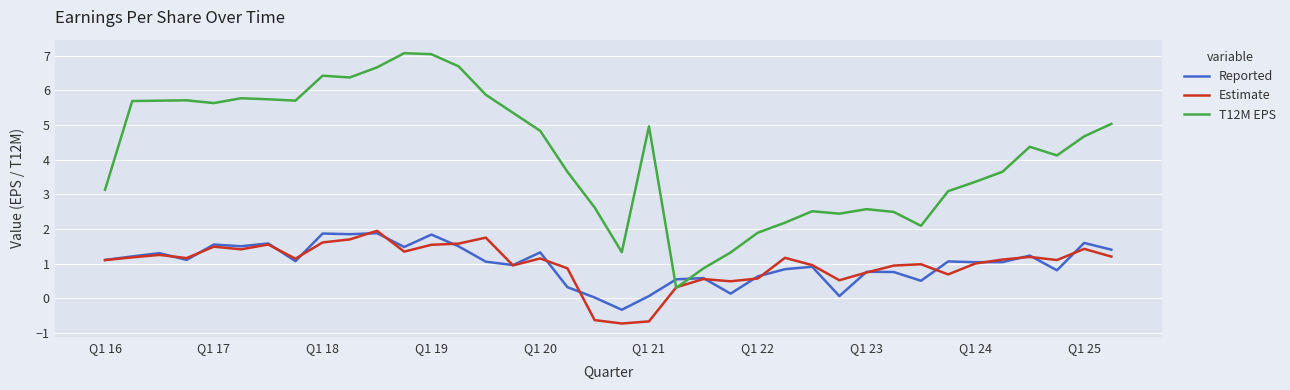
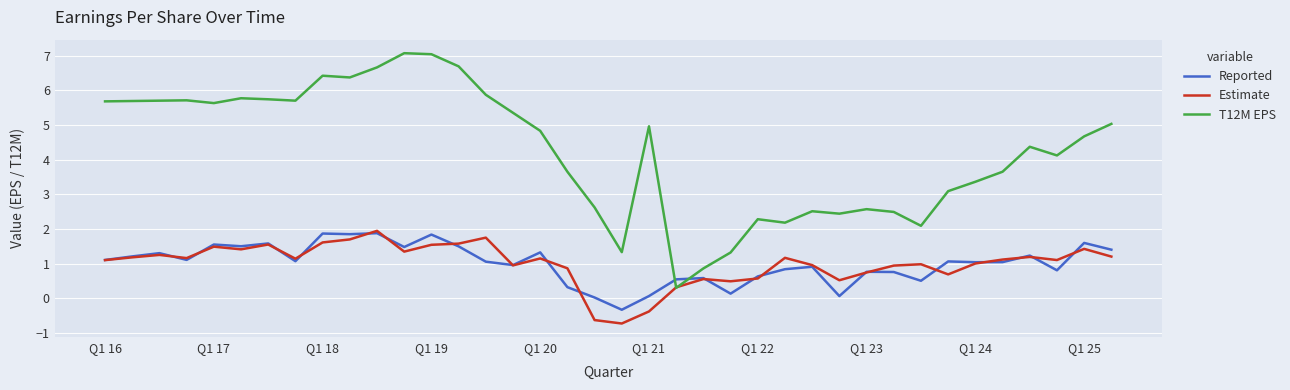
T12M EPS, Q1 16: 3.1 -> 5.7
Estimate, Q1 21: -0.7 -> -0.4
T12M EPS, Q1 22: 1.9 -> 2.3
